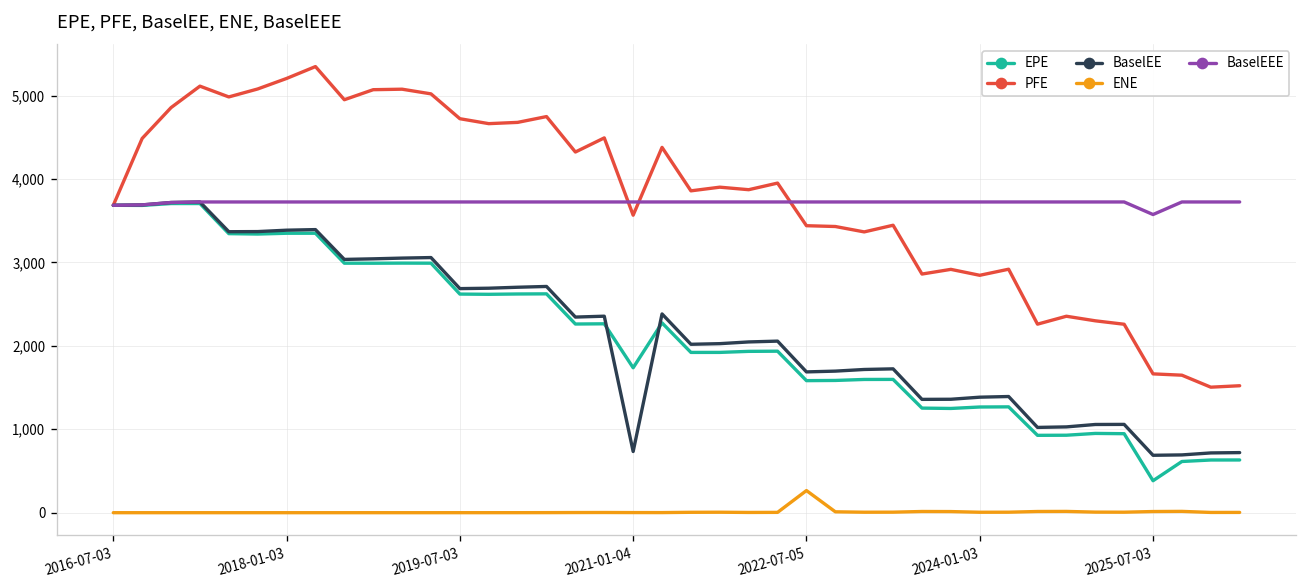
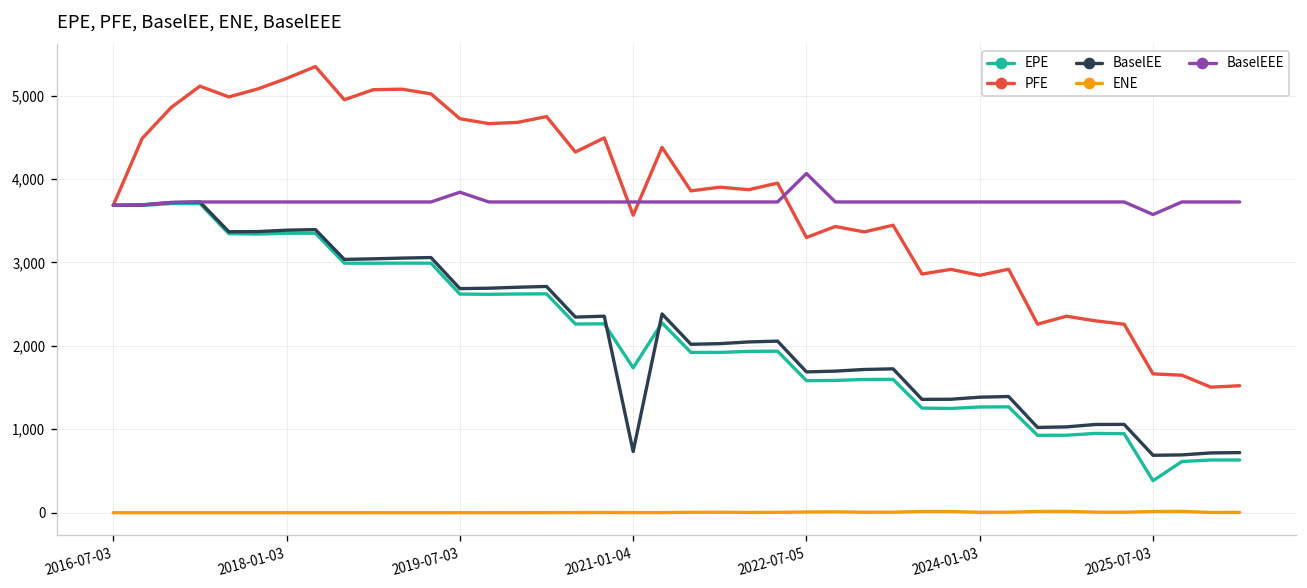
BaselEEE, 2019-07-03: 3,700 -> 3,800
PFE, 2022-07-05: 3,400 -> 3,300
ENE, 2022-07-05: 300 -> 0
BaselEEE, 2022-07-05: 3,700 -> 4,100
